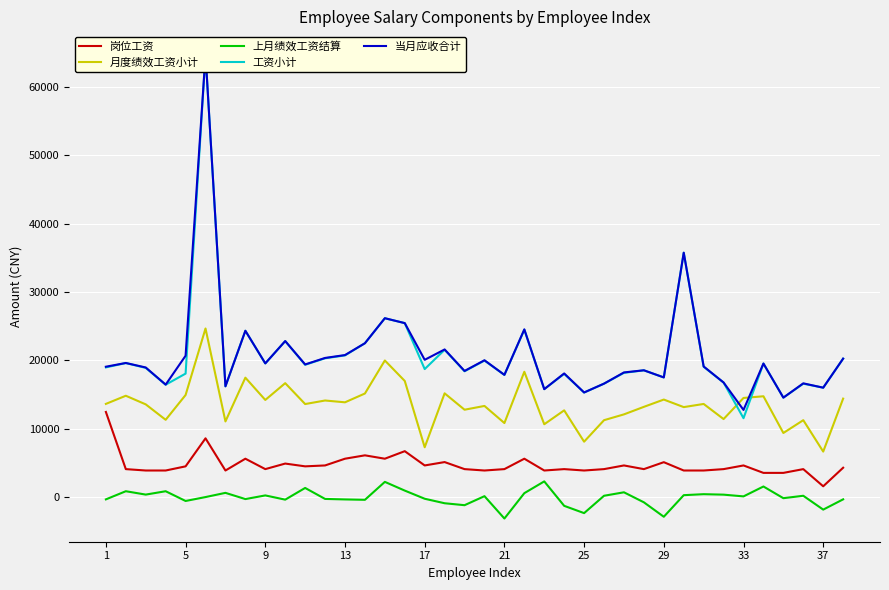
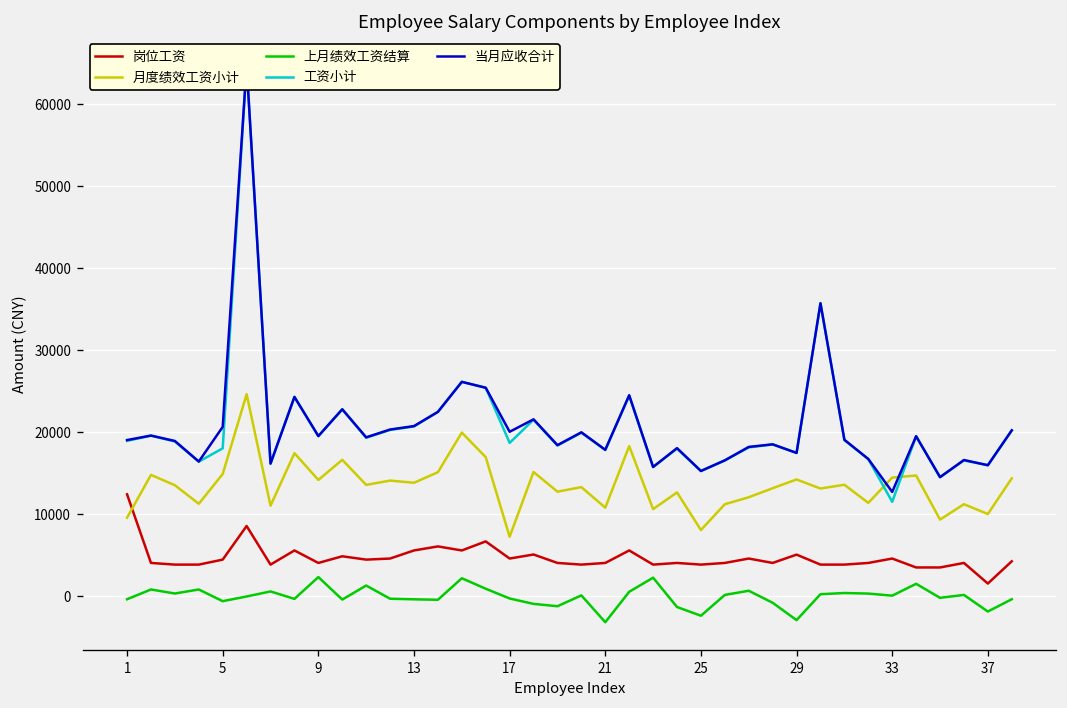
月度绩效工资小计, 1: 14000 -> 10000
上月绩效工资结算, 9: 0 -> 2000
月度绩效工资小计, 37: 7000 -> 10000
